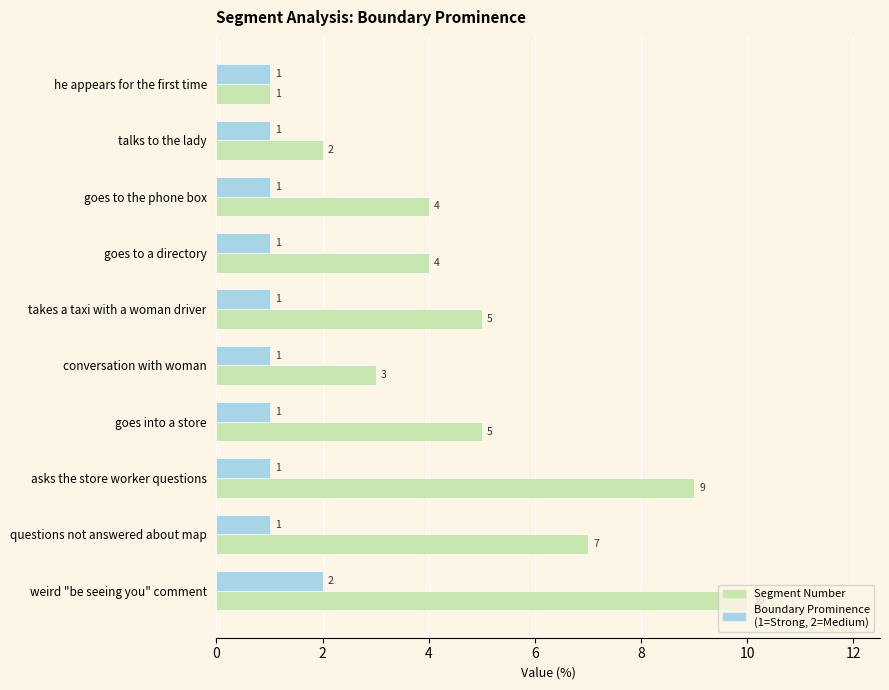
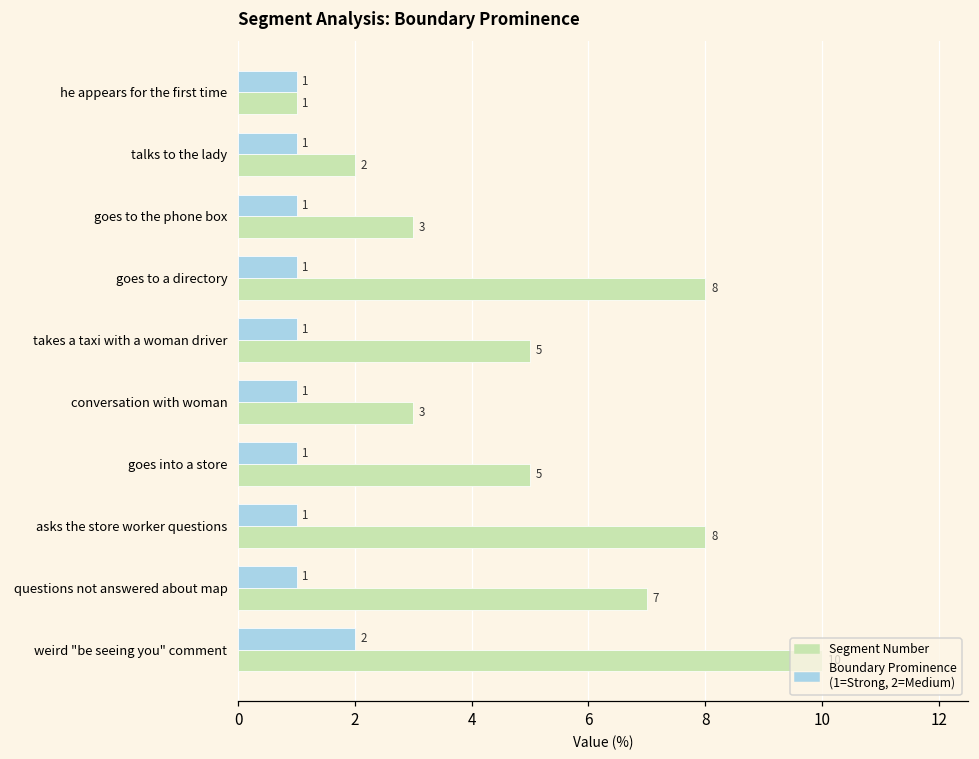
Segment Number, goes to the phone box: 4 -> 3
Segment Number, goes to a directory: 4 -> 8
Segment Number, asks the store worker questions: 9 -> 8
